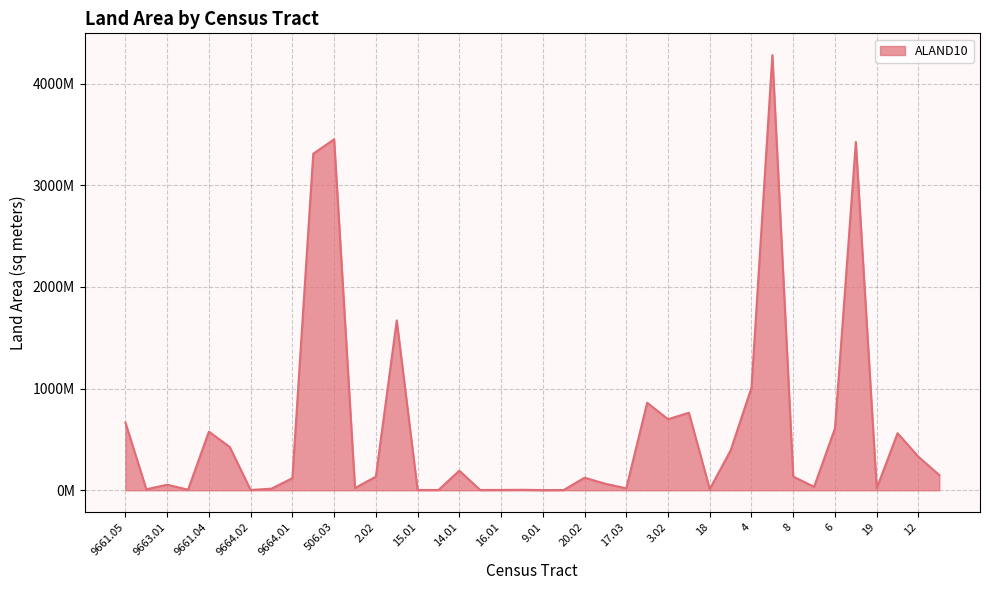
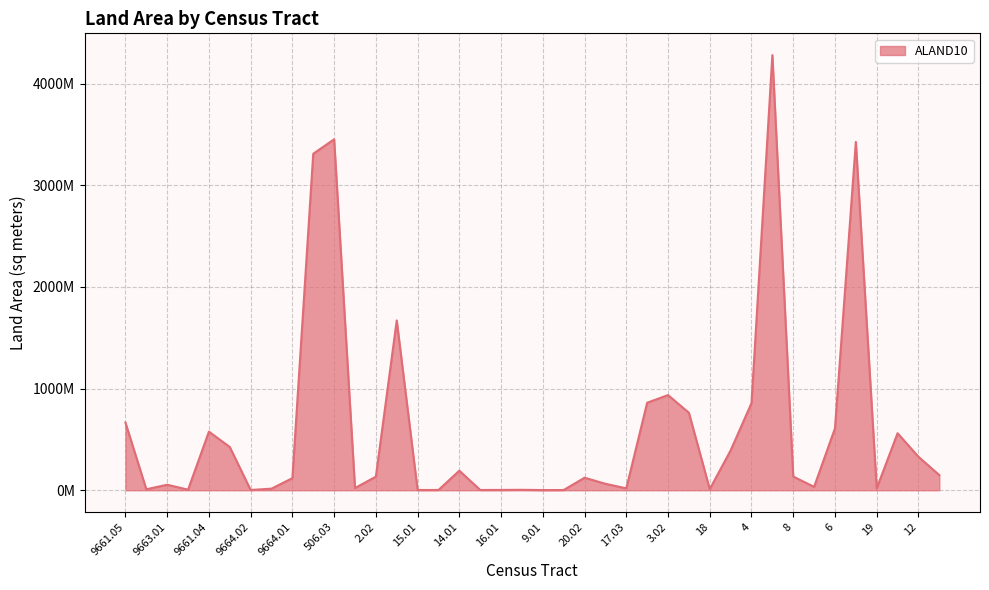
3.02: 700000000 -> 940000000
4: 1010000000 -> 860000000
